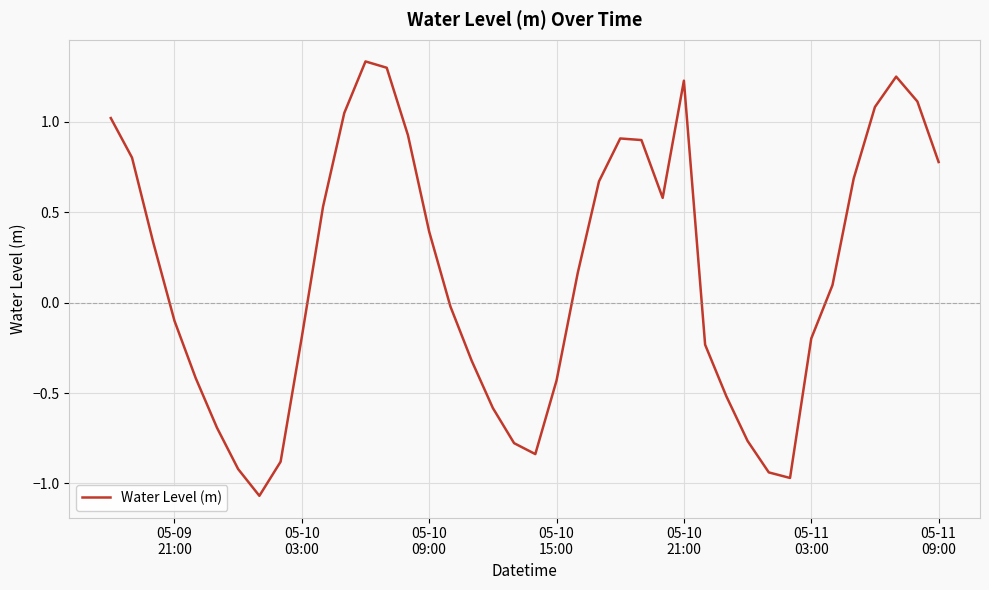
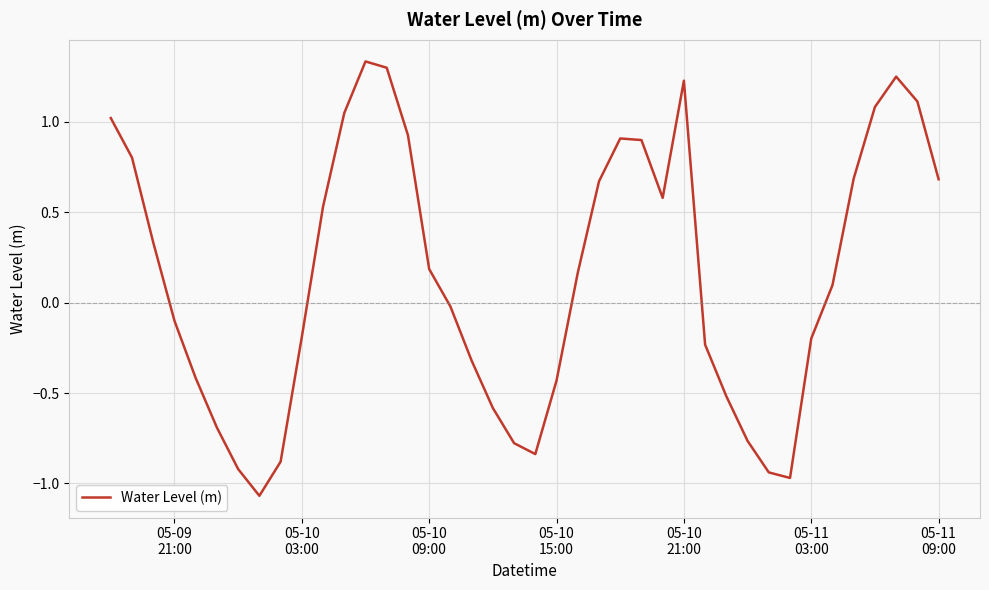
05-10 09:00: 0.39 -> 0.19
05-11 09:00: 0.78 -> 0.68
